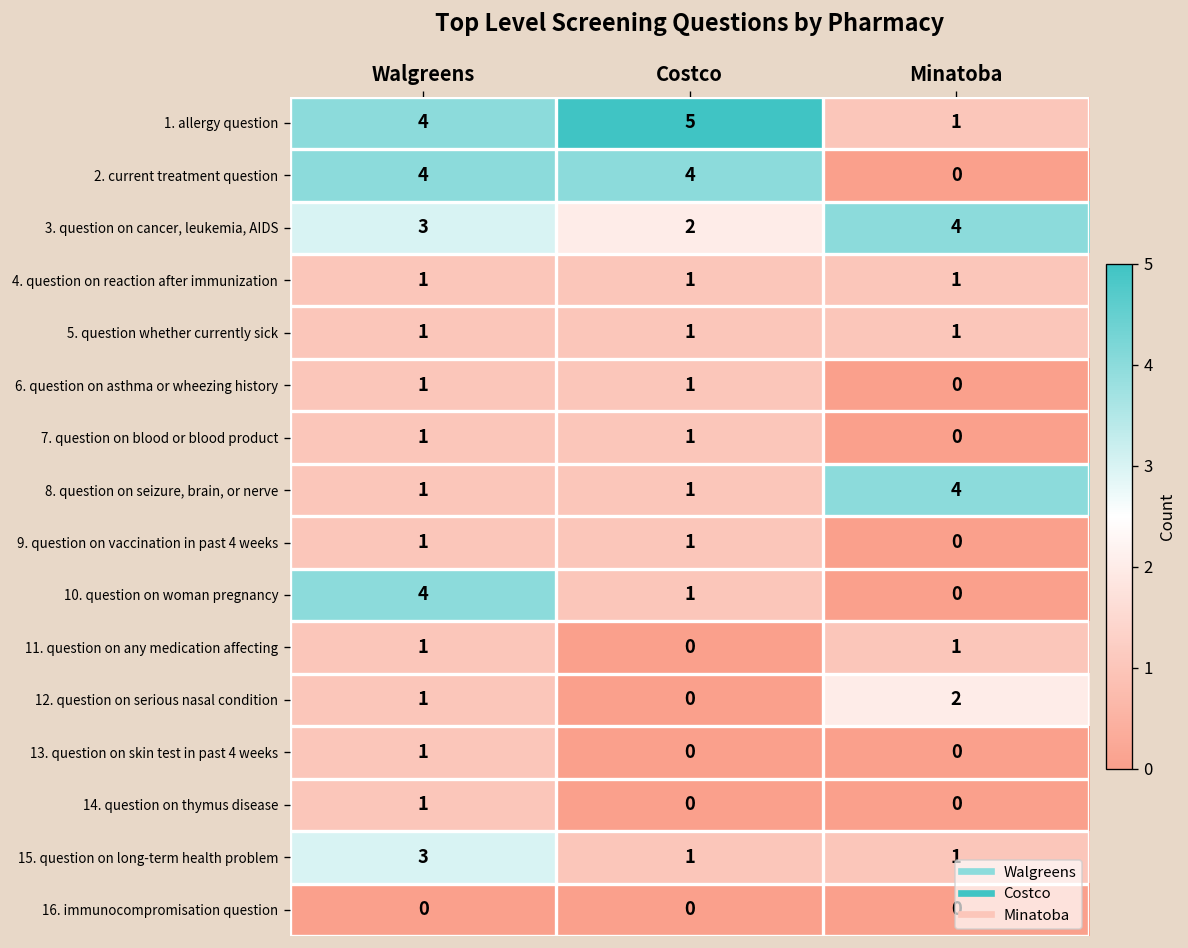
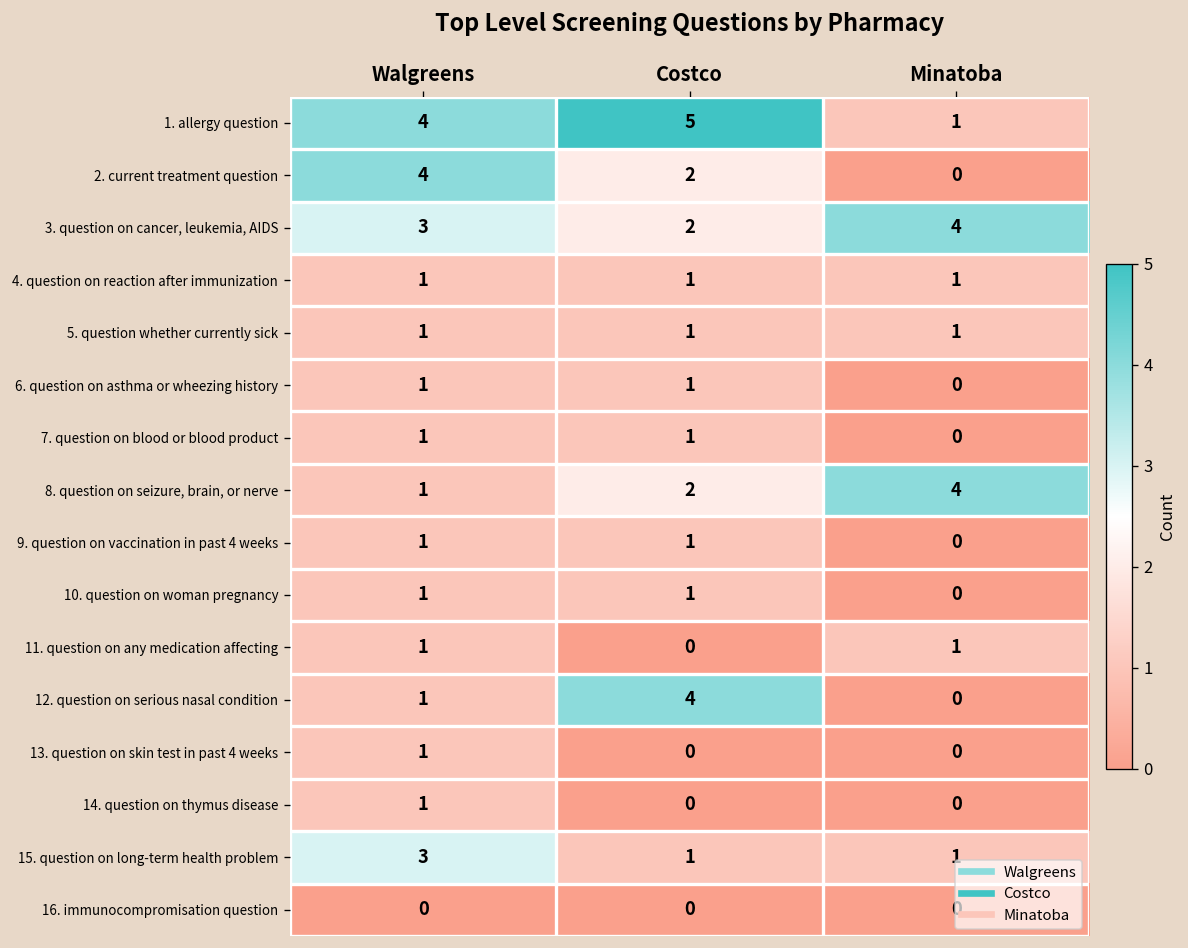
2. current treatment question, Costco: 4 -> 2
8. question on seizure, brain, or nerve, Costco: 1 -> 2
10. question on woman pregnancy, Walgreens: 4 -> 1
12. question on serious nasal condition, Costco: 0 -> 4
12. question on serious nasal condition, Minatoba: 2 -> 0
